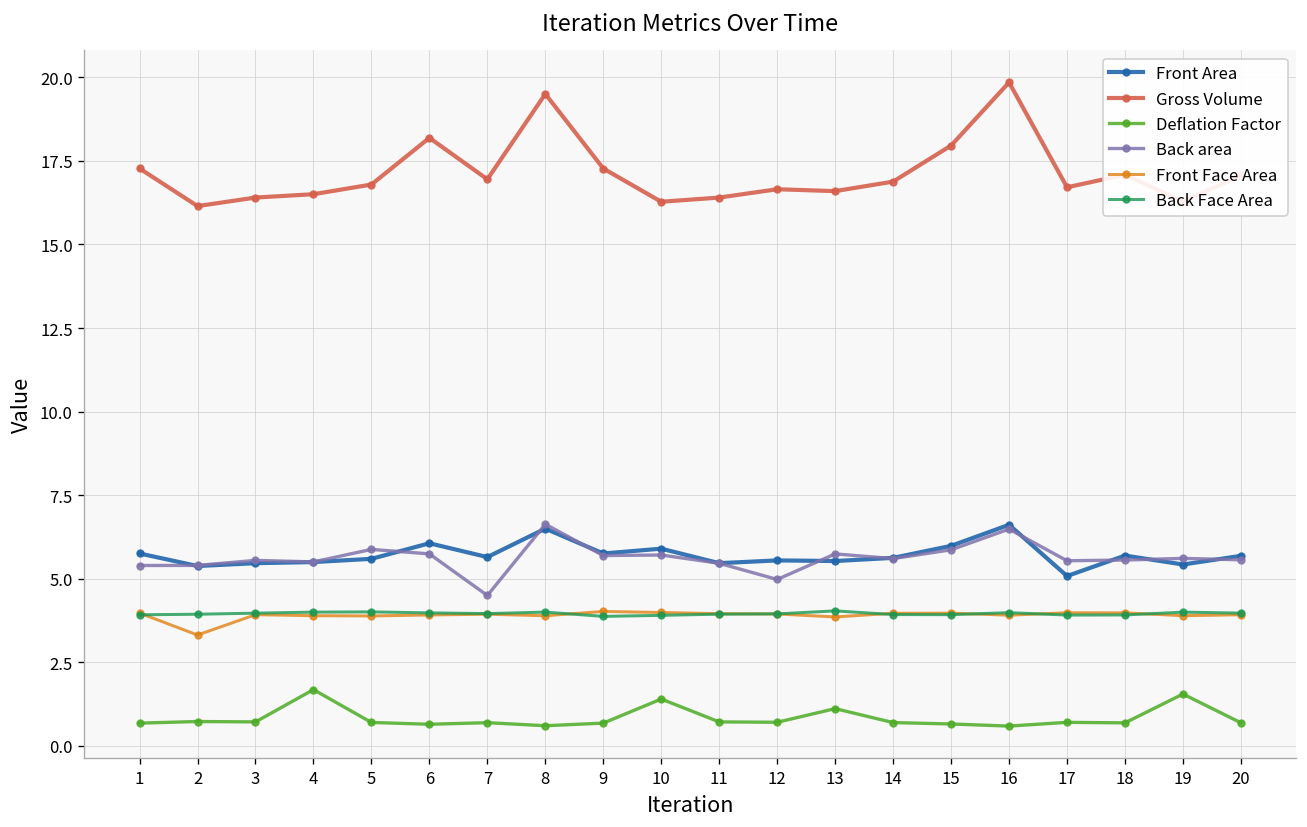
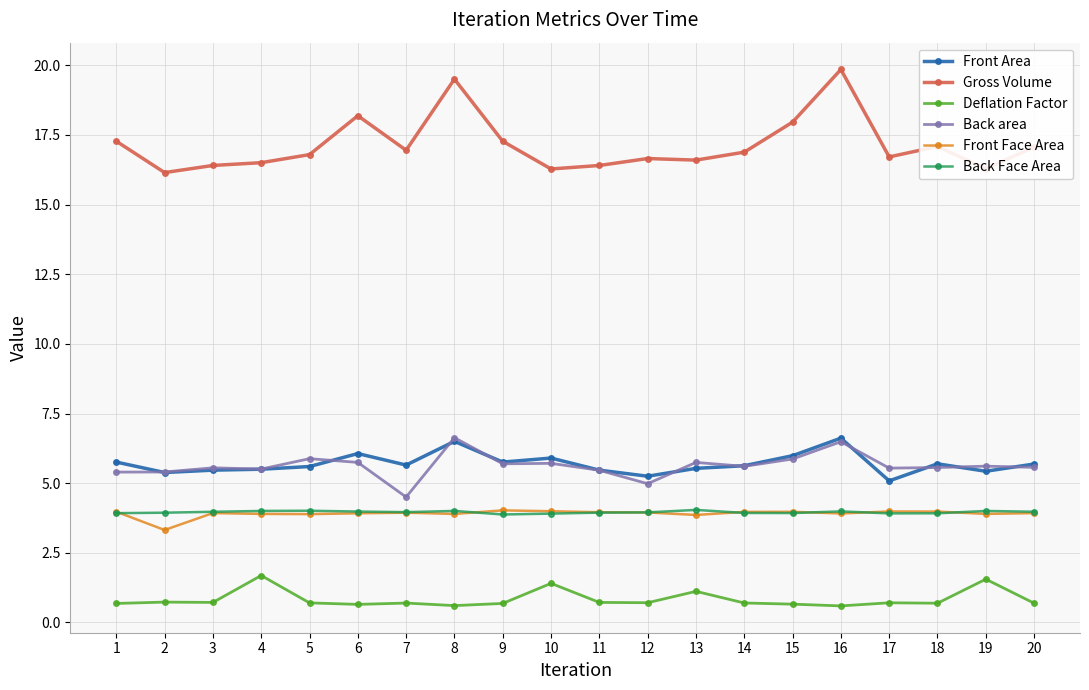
Front Area, 12: 5.6 -> 5.2
